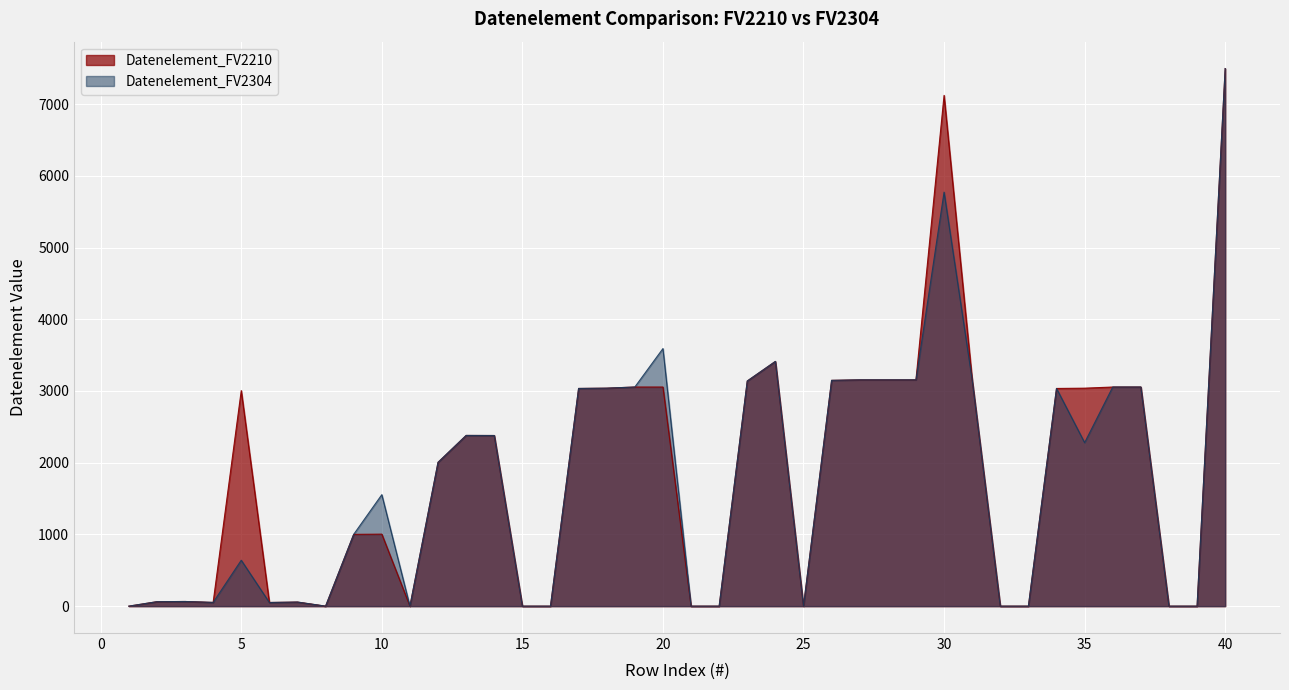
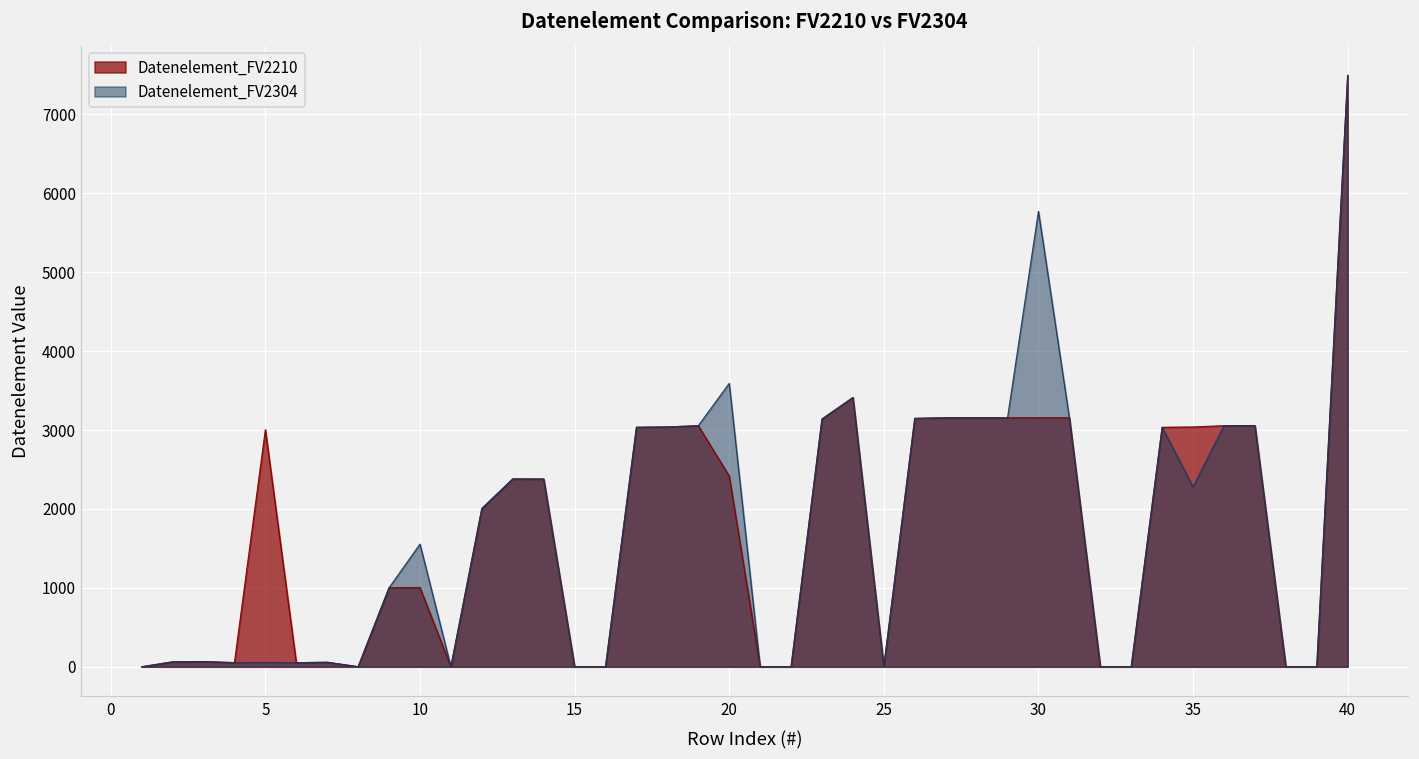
Datenelement_FV2304, 5: 600 -> 100
Datenelement_FV2210, 20: 3100 -> 2400
Datenelement_FV2210, 30: 7100 -> 3200
